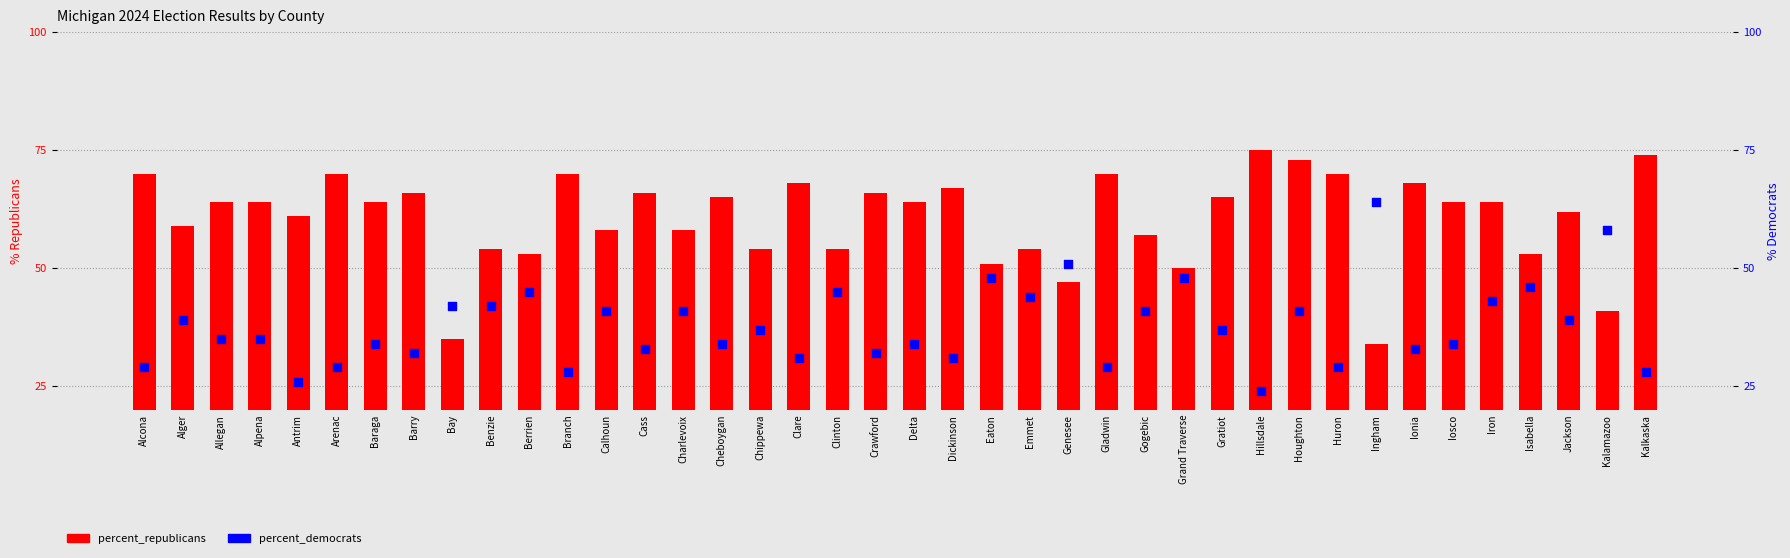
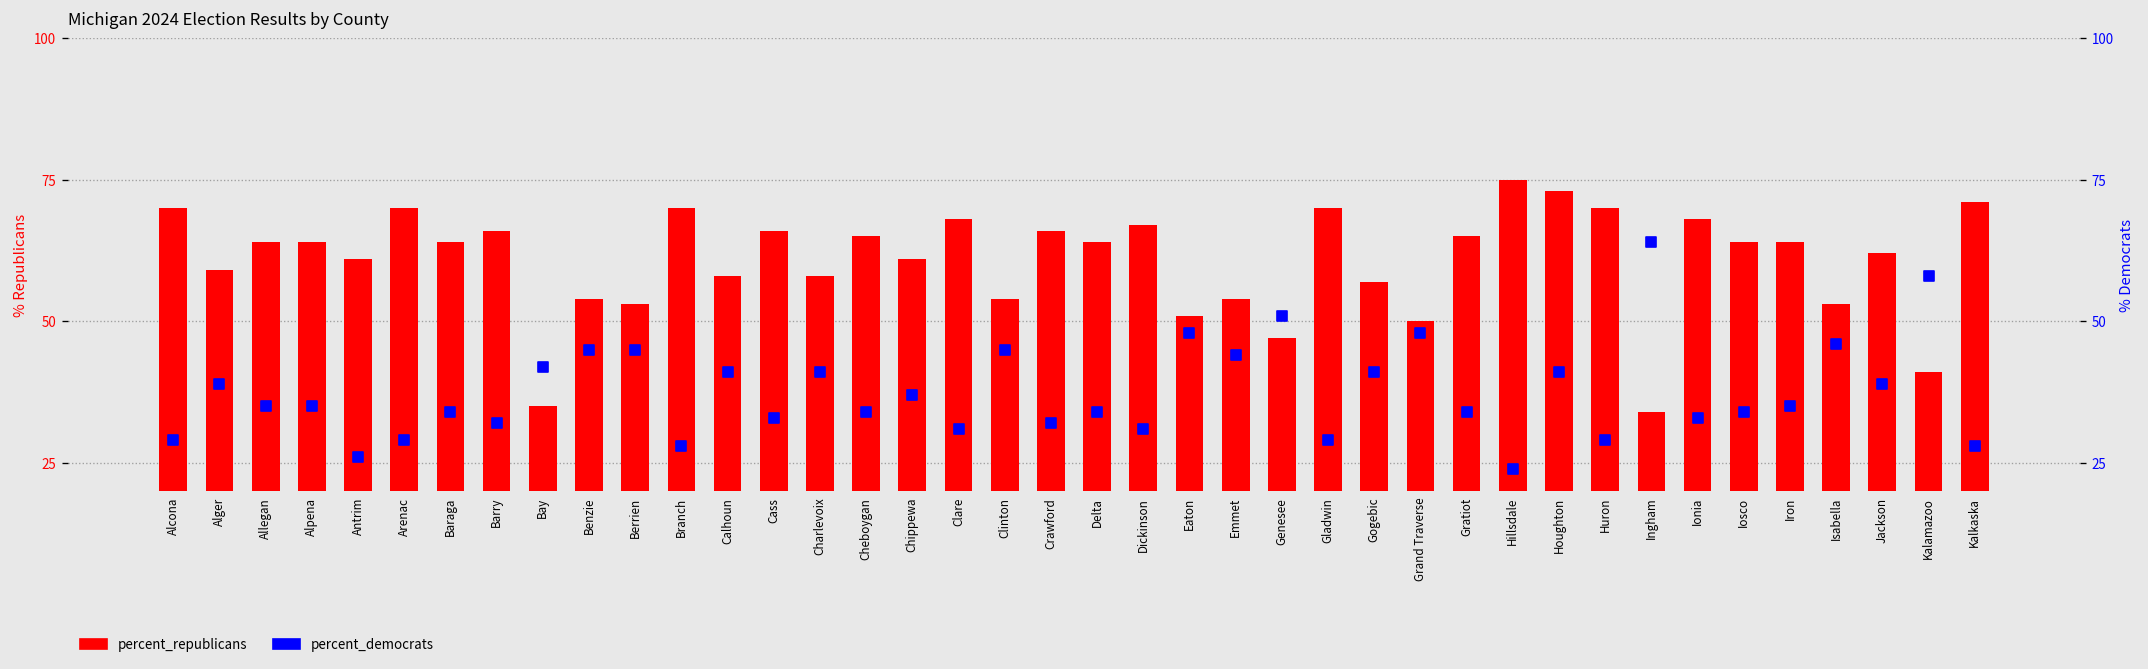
percent_republicans, Chippewa: 54 -> 61
percent_republicans, Kalkaska: 74 -> 71
percent_democrats, Benzie: 42 -> 45
percent_democrats, Gratiot: 37 -> 34
percent_democrats, Iron: 43 -> 35
